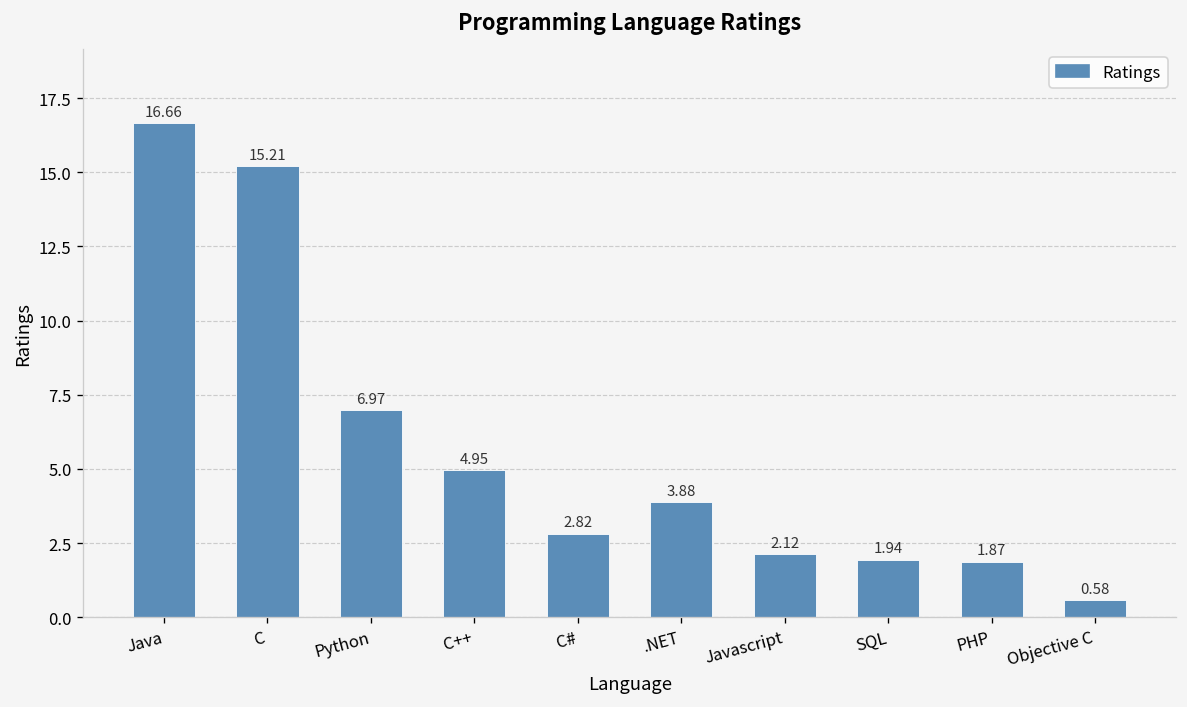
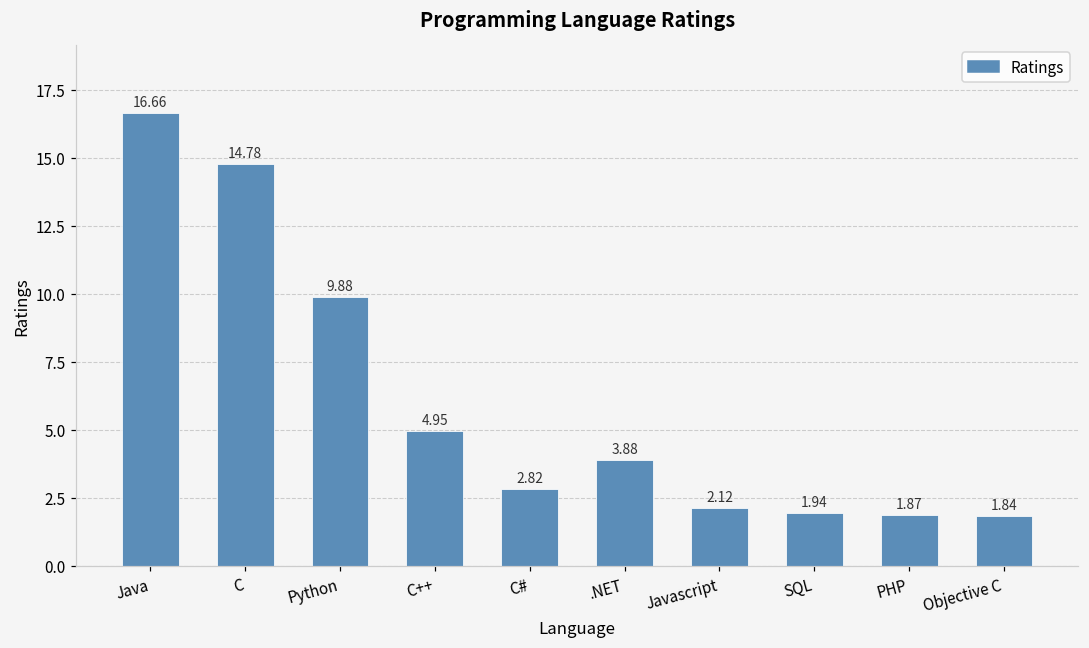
C: 15.21 -> 14.78
Python: 6.97 -> 9.88
Objective C: 0.58 -> 1.84
